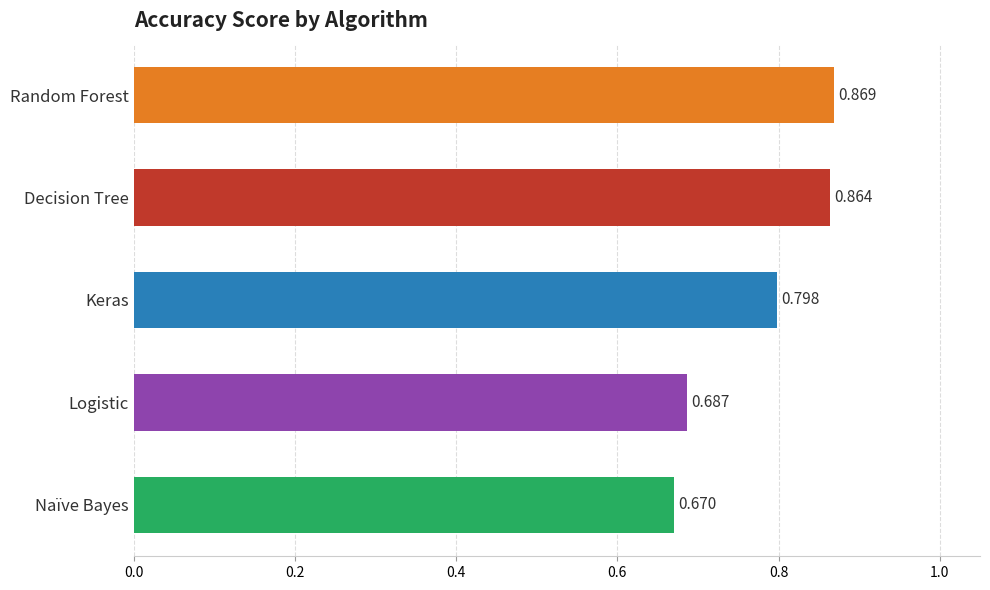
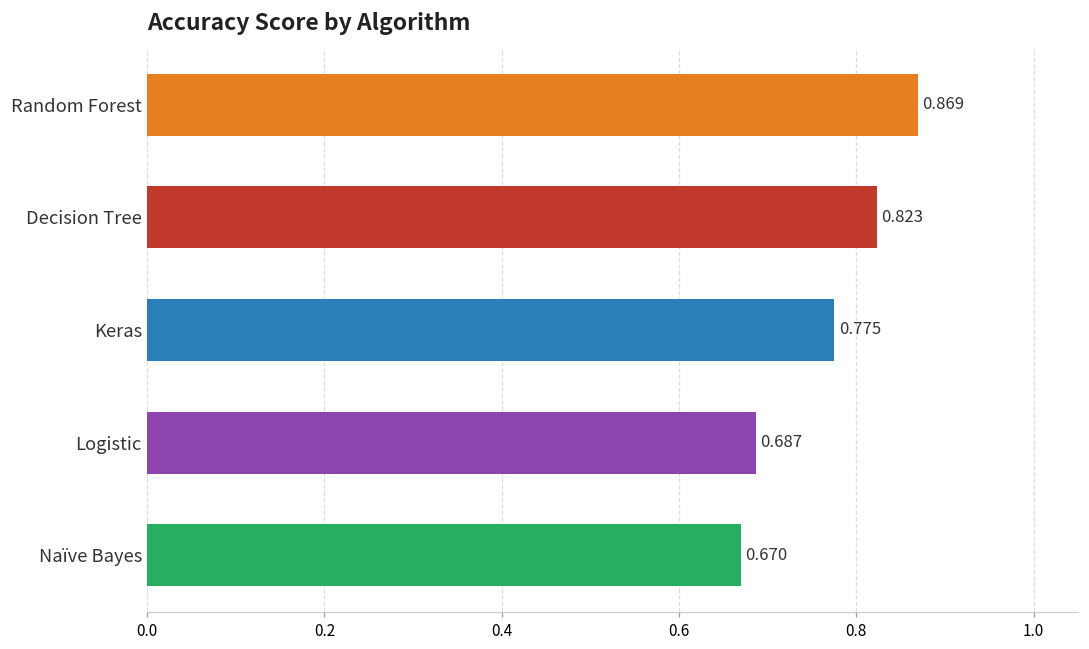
Decision Tree: 0.864 -> 0.823
Keras: 0.798 -> 0.775
